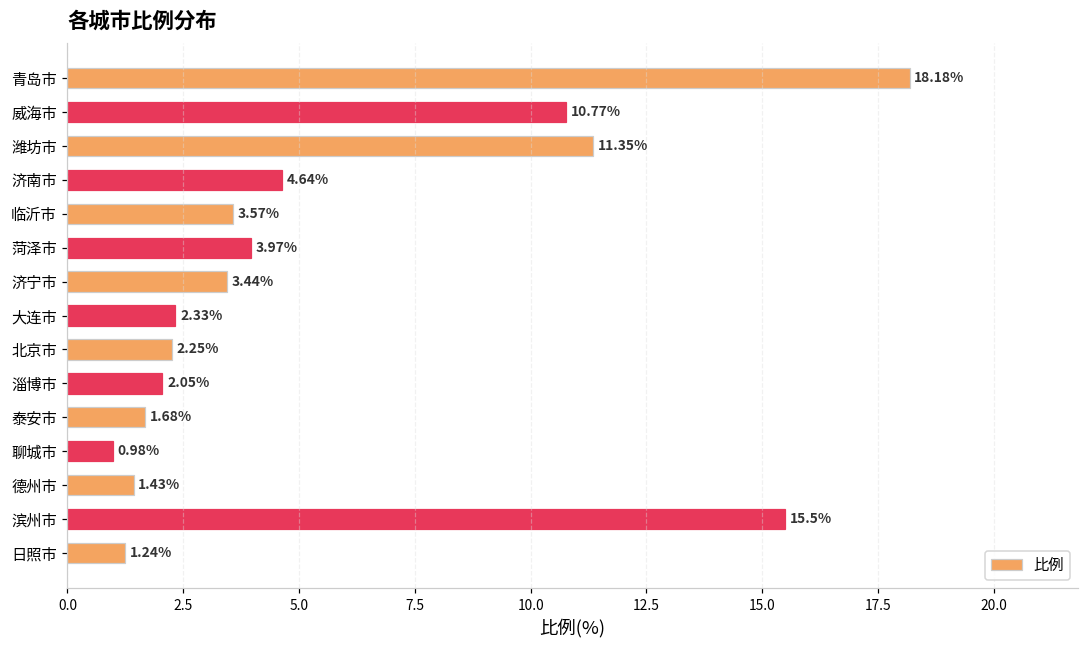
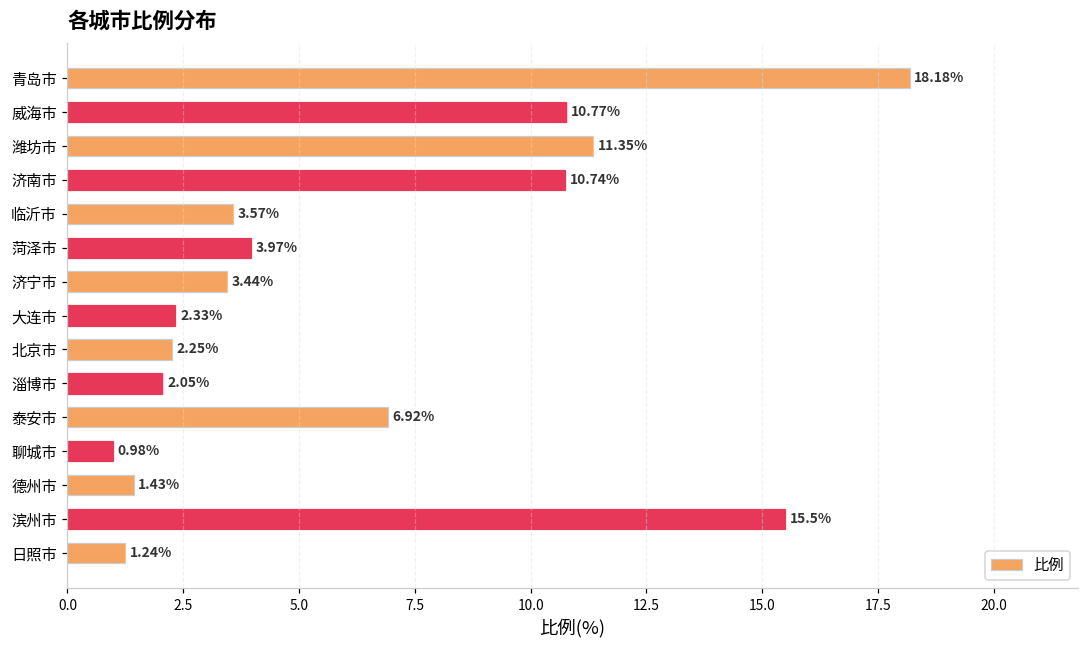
济南市: 4.64% -> 10.74%
泰安市: 1.68% -> 6.92%
